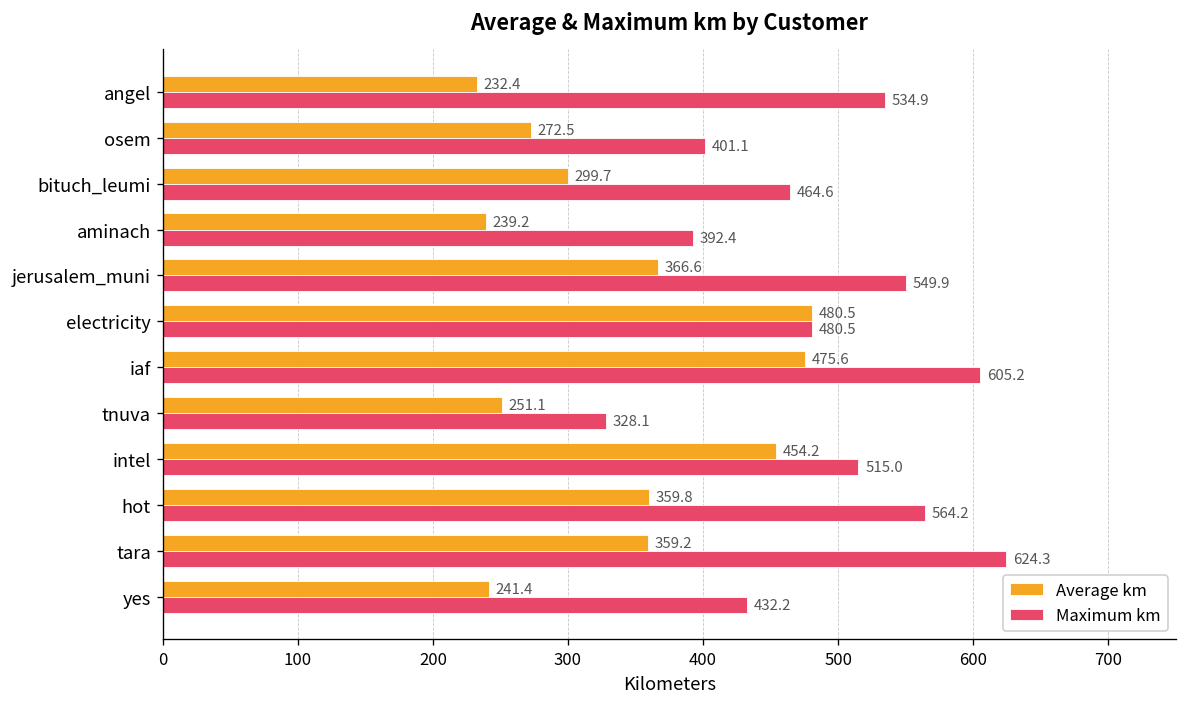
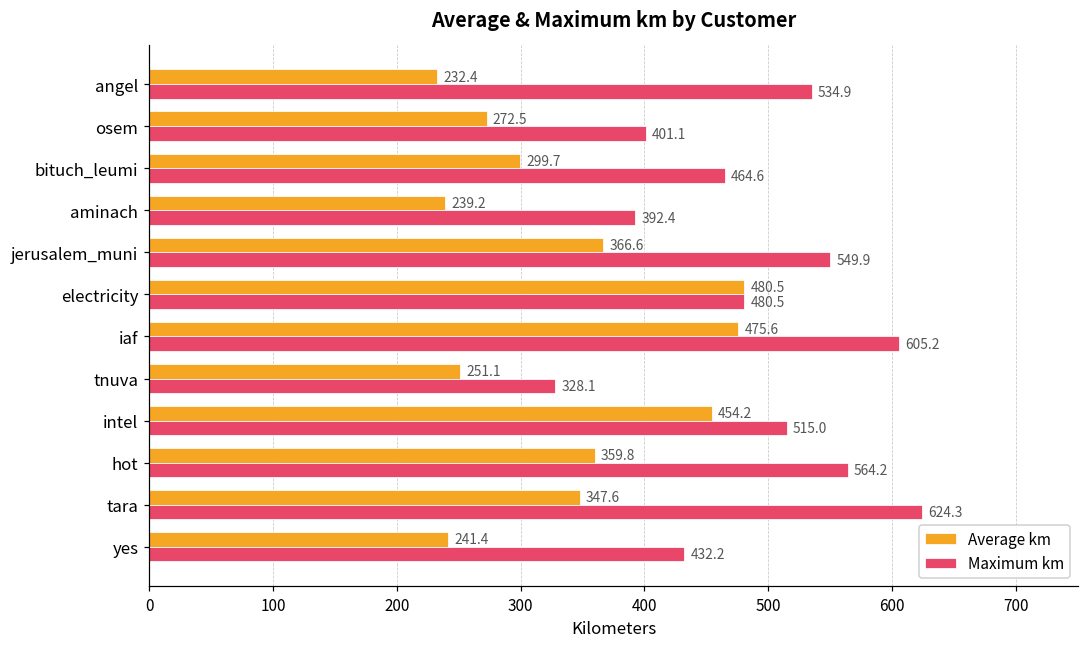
Average km, tara: 359.2 -> 347.6
